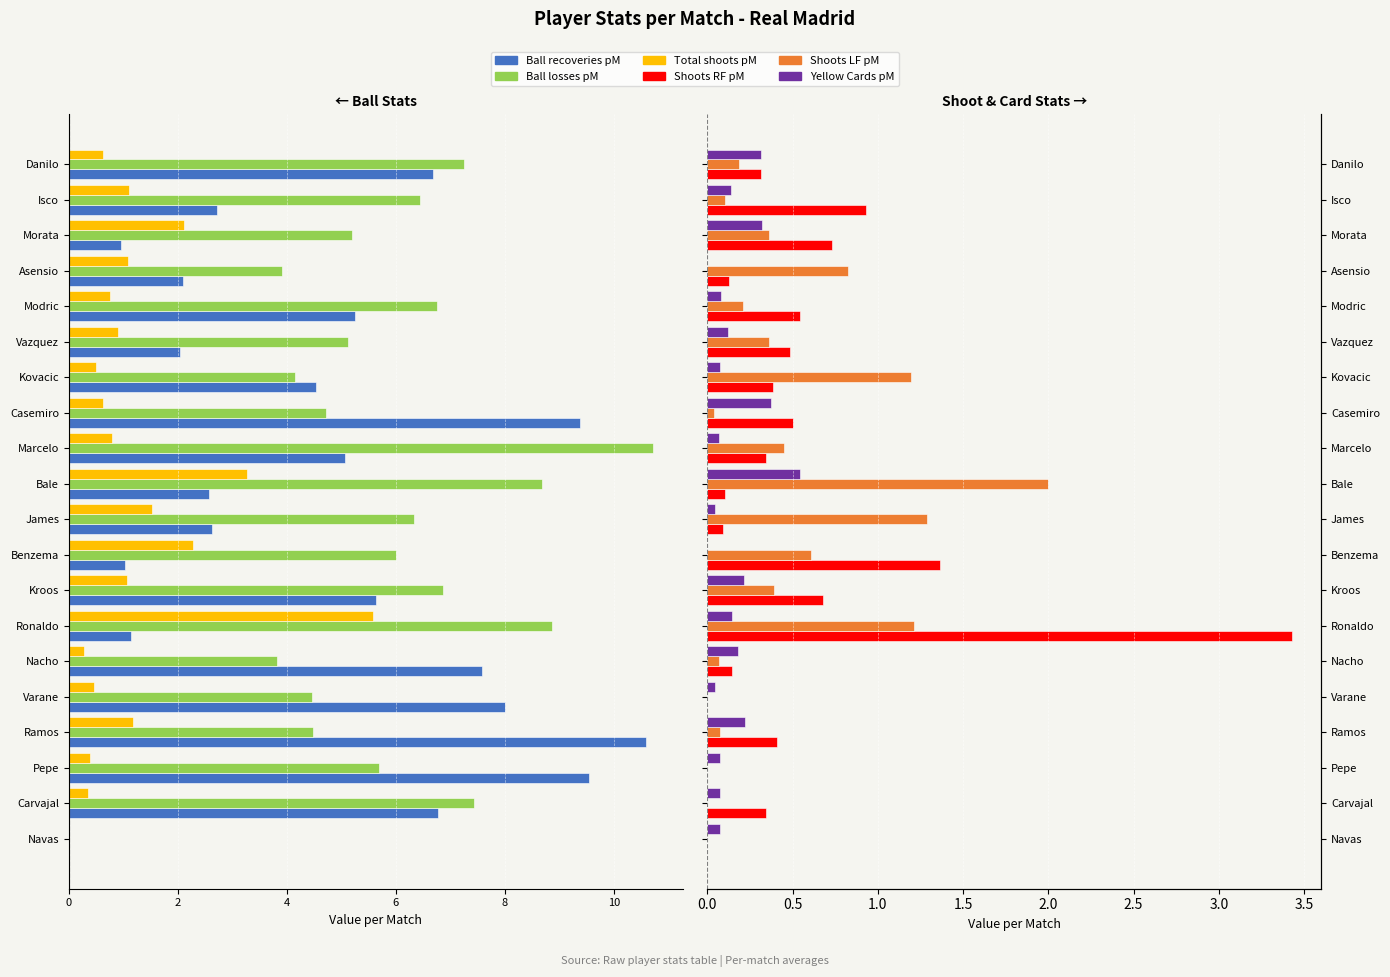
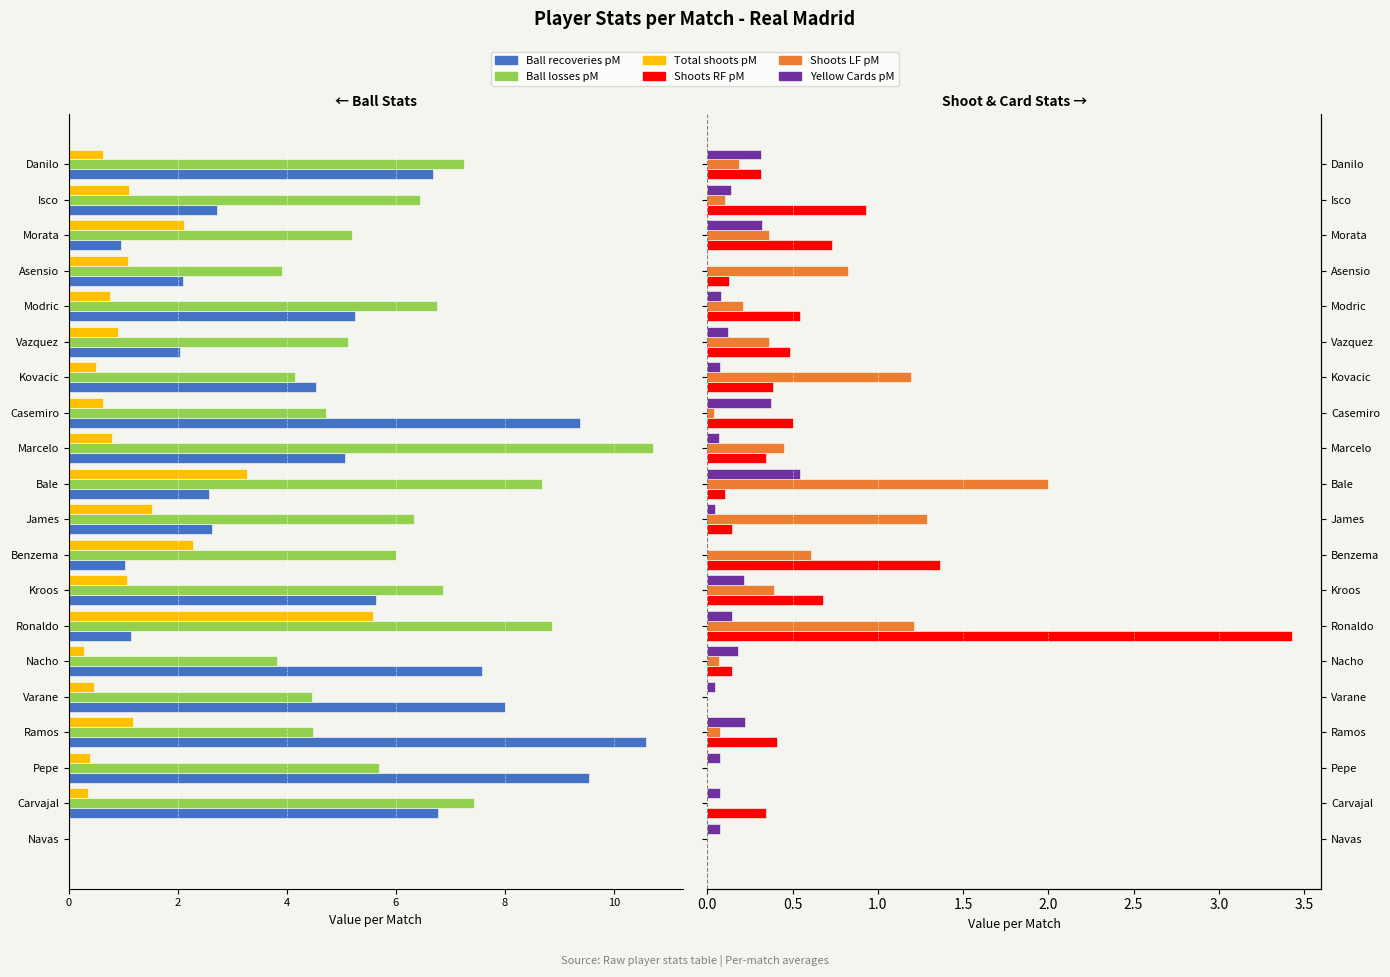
Shoot & Card Stats →, Shoots RF pM, James: 0.10 -> 0.14
